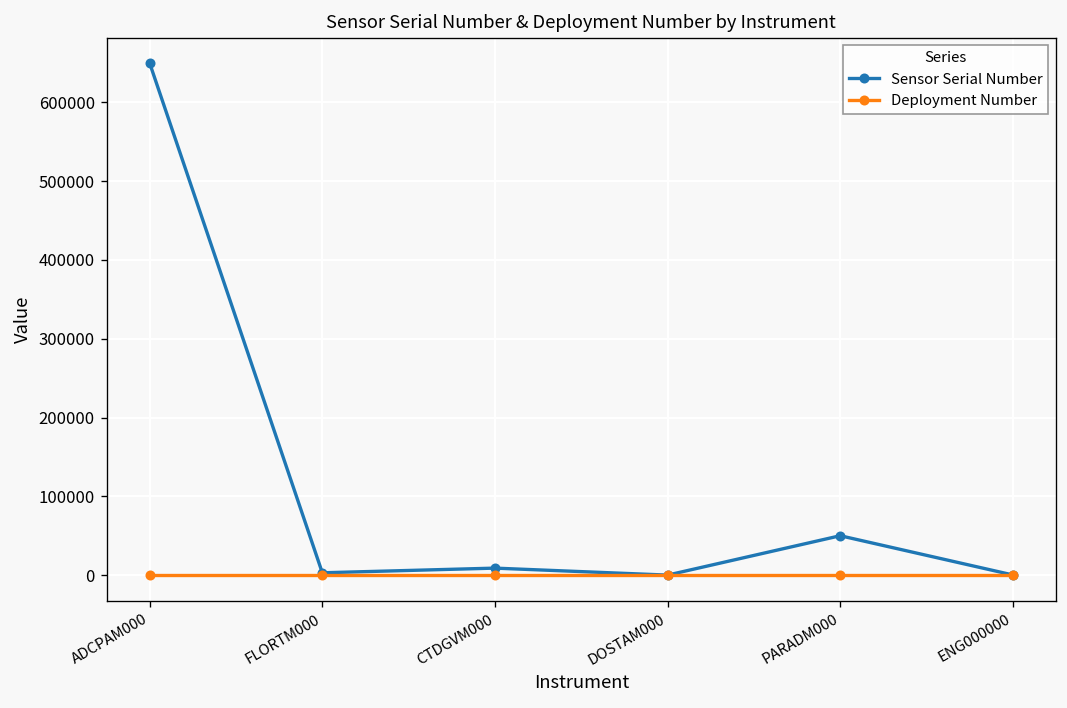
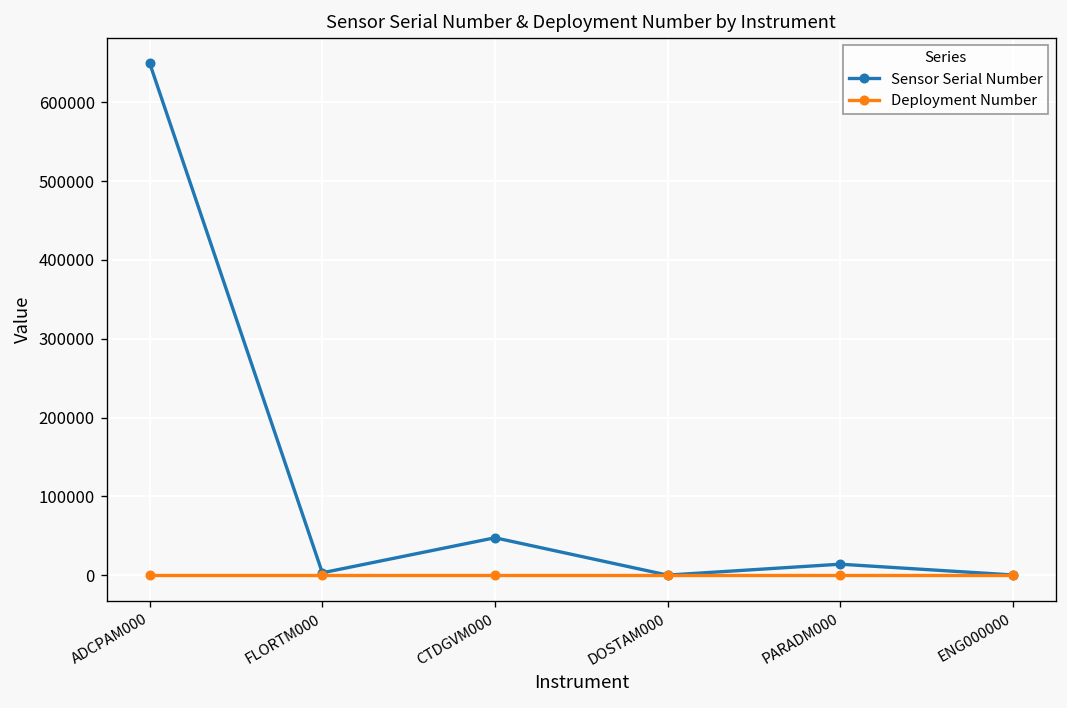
Sensor Serial Number, CTDGVM000: 10000 -> 50000
Sensor Serial Number, PARADM000: 50000 -> 10000
